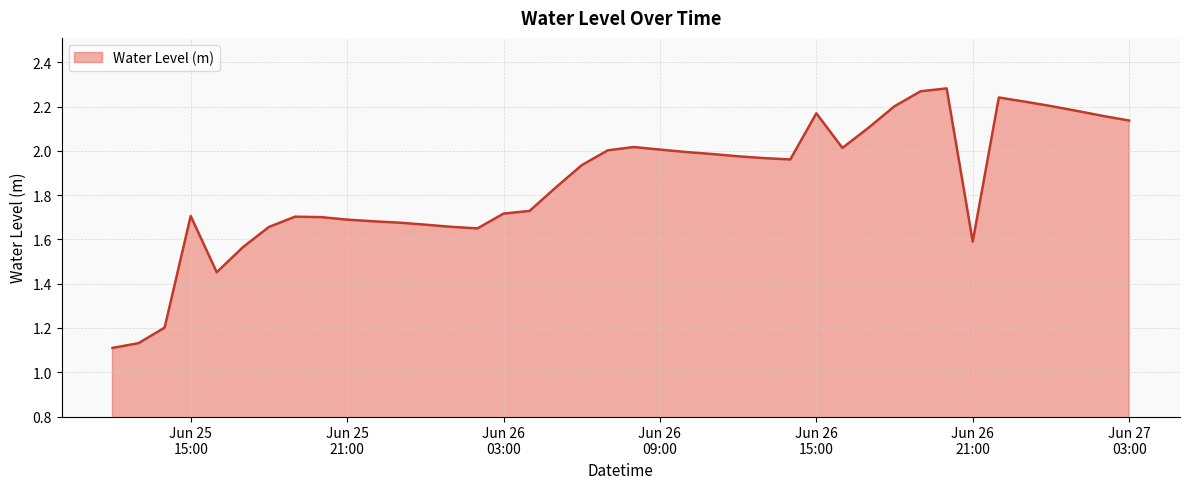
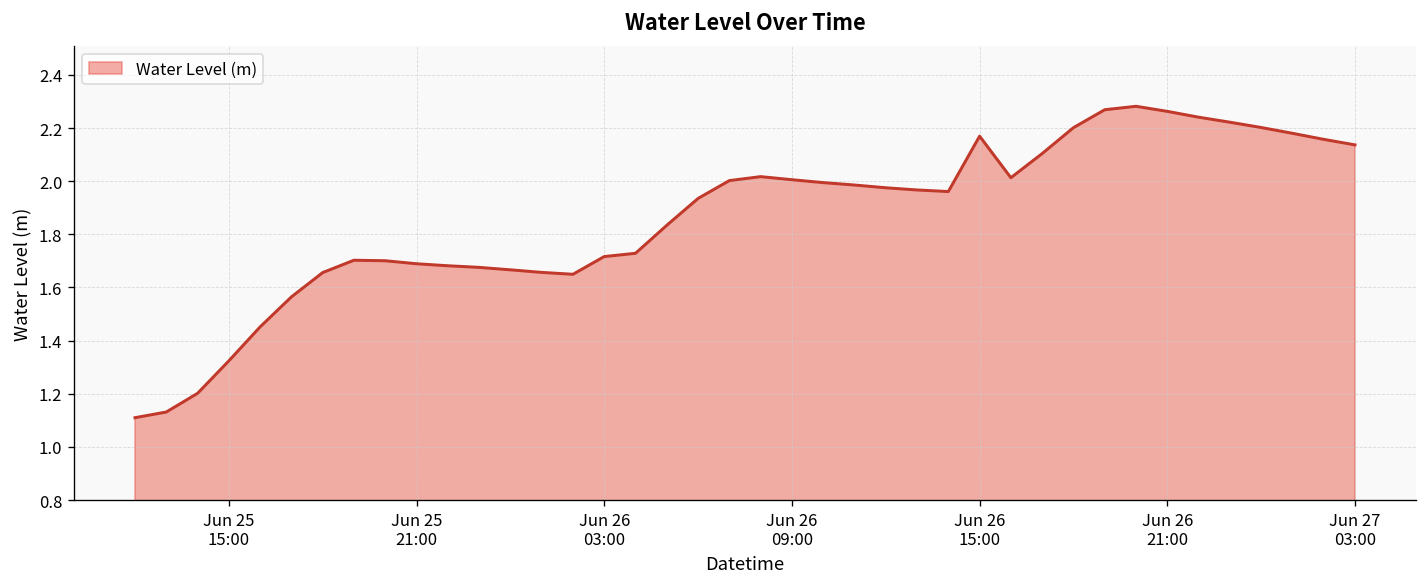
Jun 25 15:00: 1.71 -> 1.32
Jun 26 21:00: 1.59 -> 2.26
